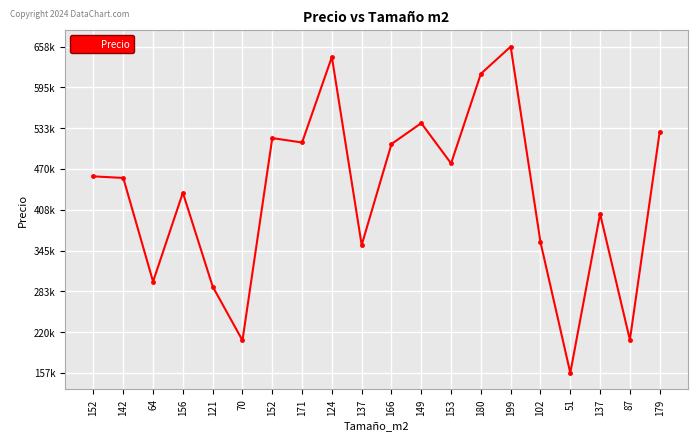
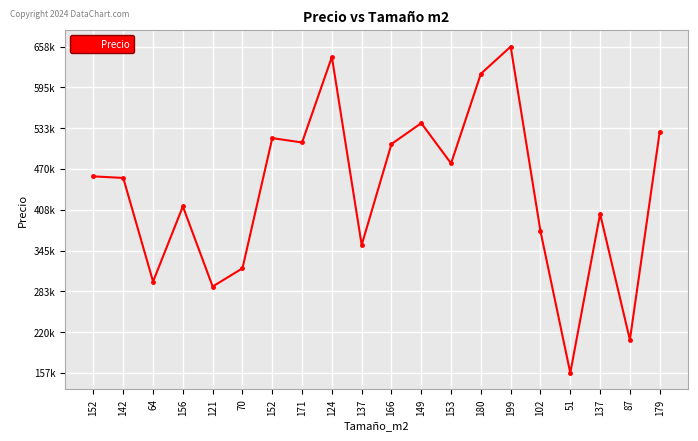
156: 430000 -> 410000
70: 210000 -> 320000
102: 360000 -> 370000
